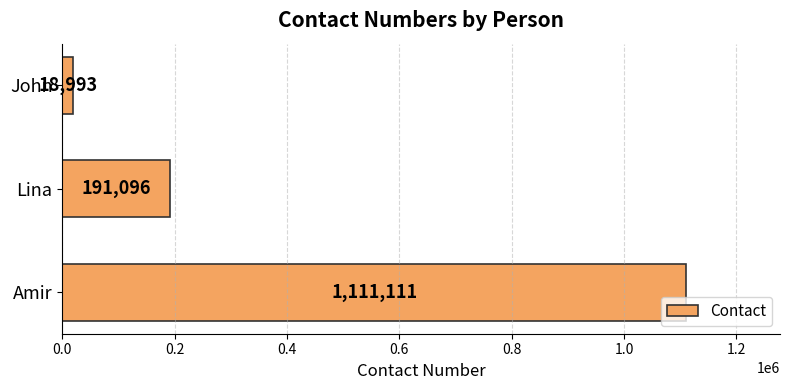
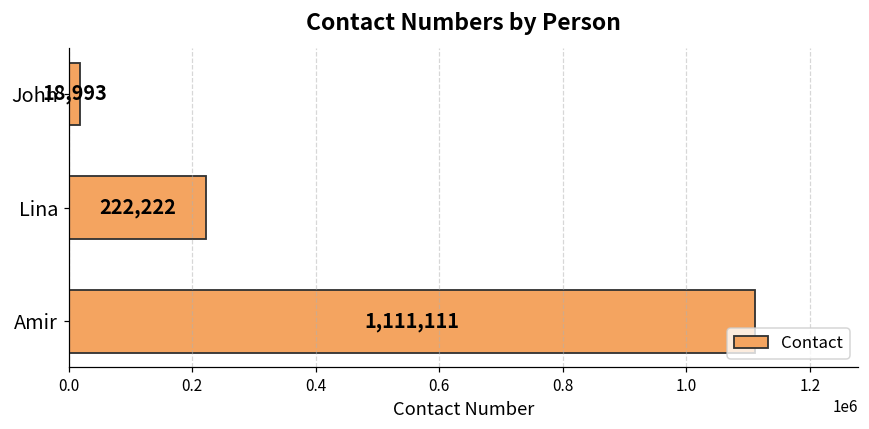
Lina: 191,096 -> 222,222
